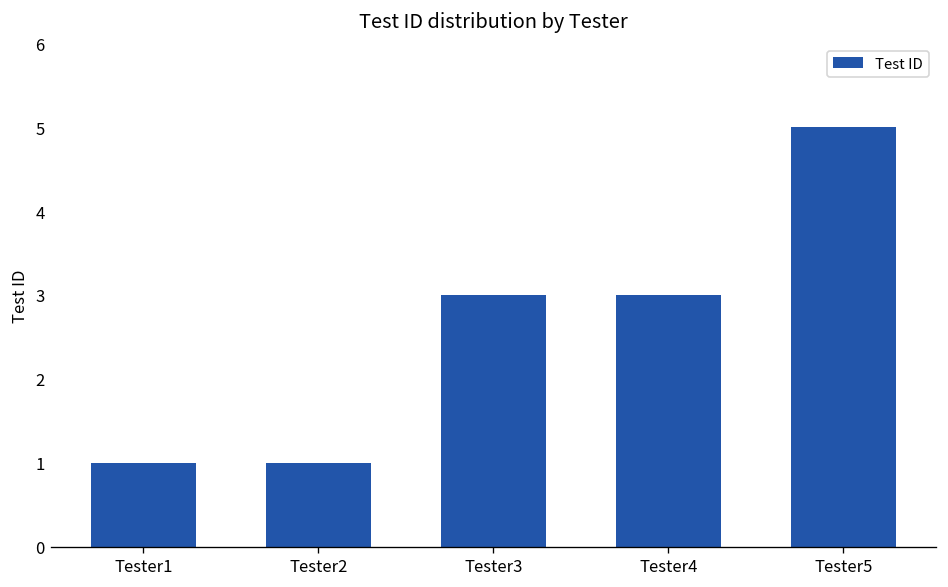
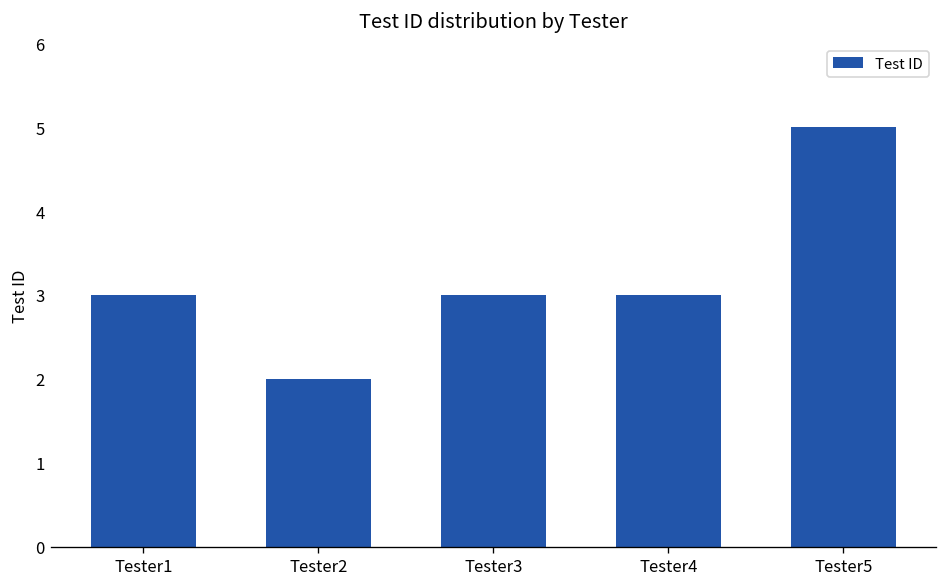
Tester1: 1 -> 3
Tester2: 1 -> 2
